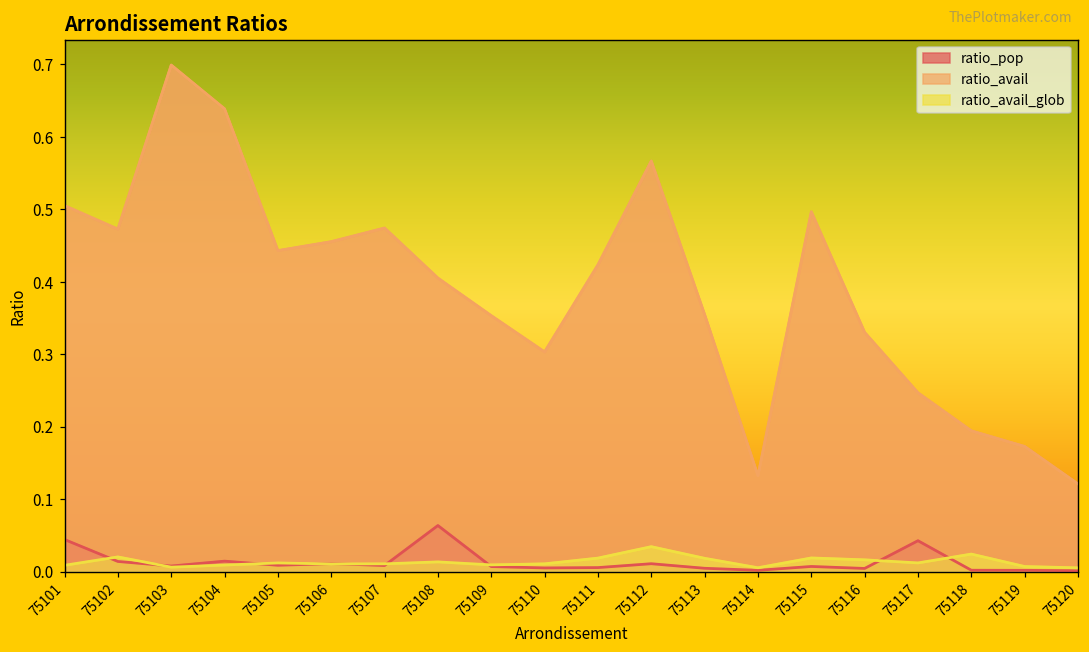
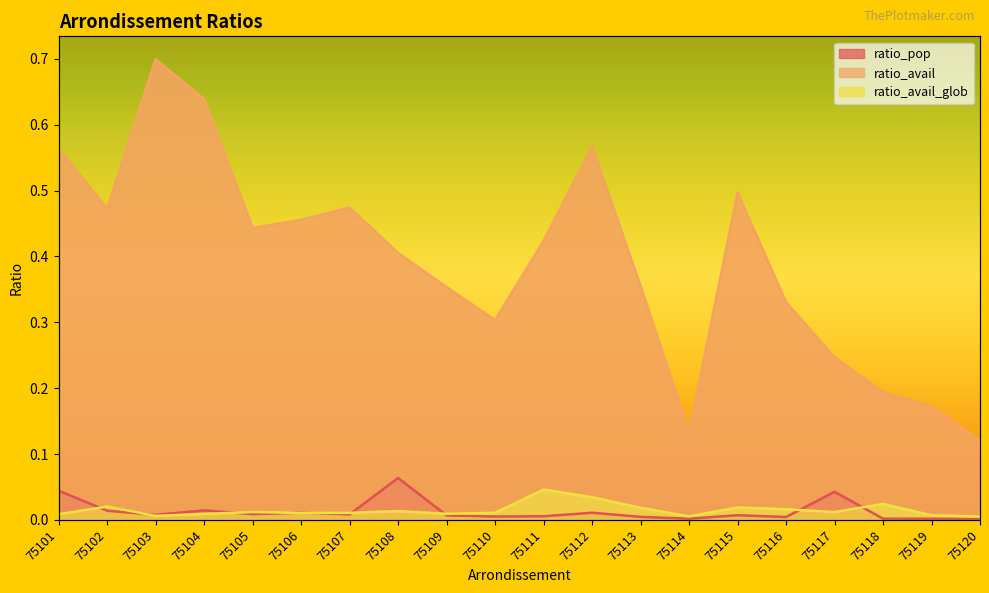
ratio_avail, 75101: 0.51 -> 0.56
ratio_avail_glob, 75111: 0.02 -> 0.05
